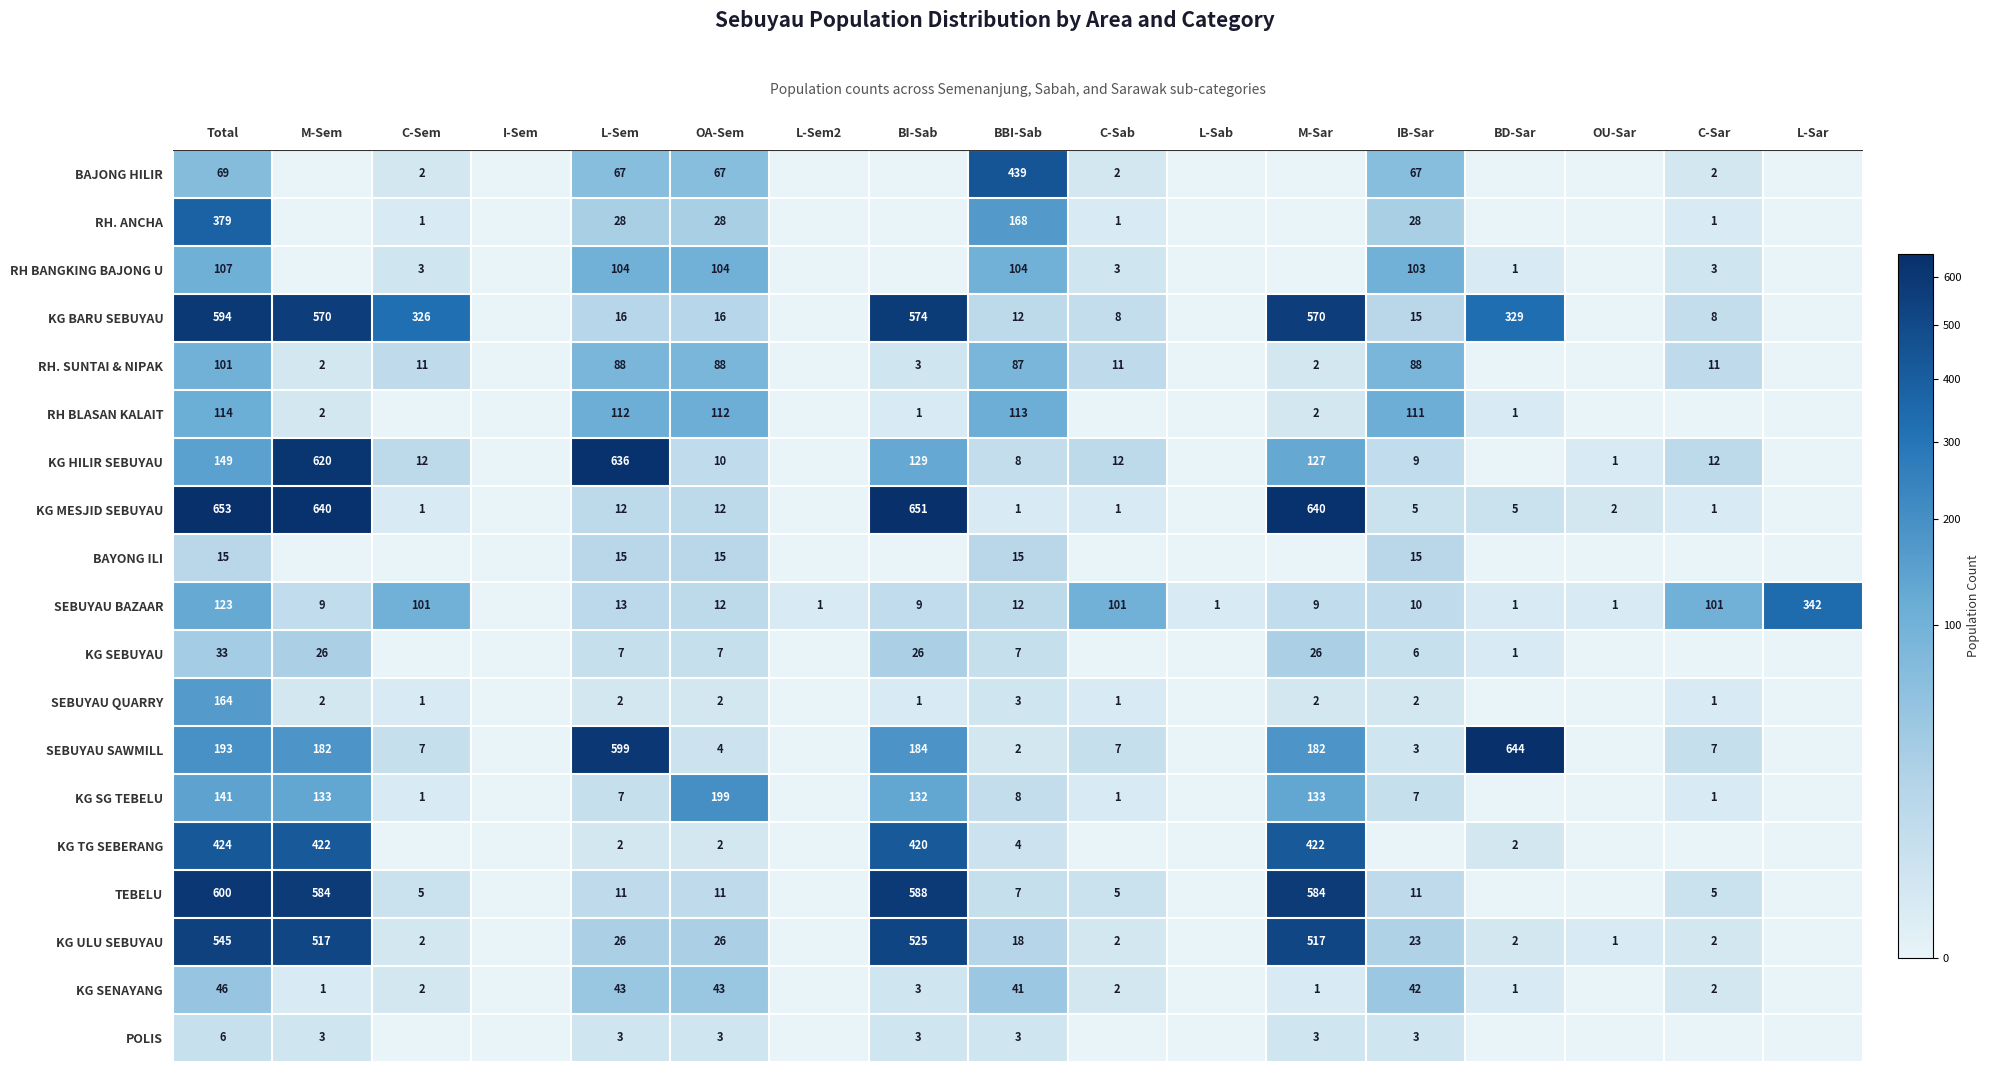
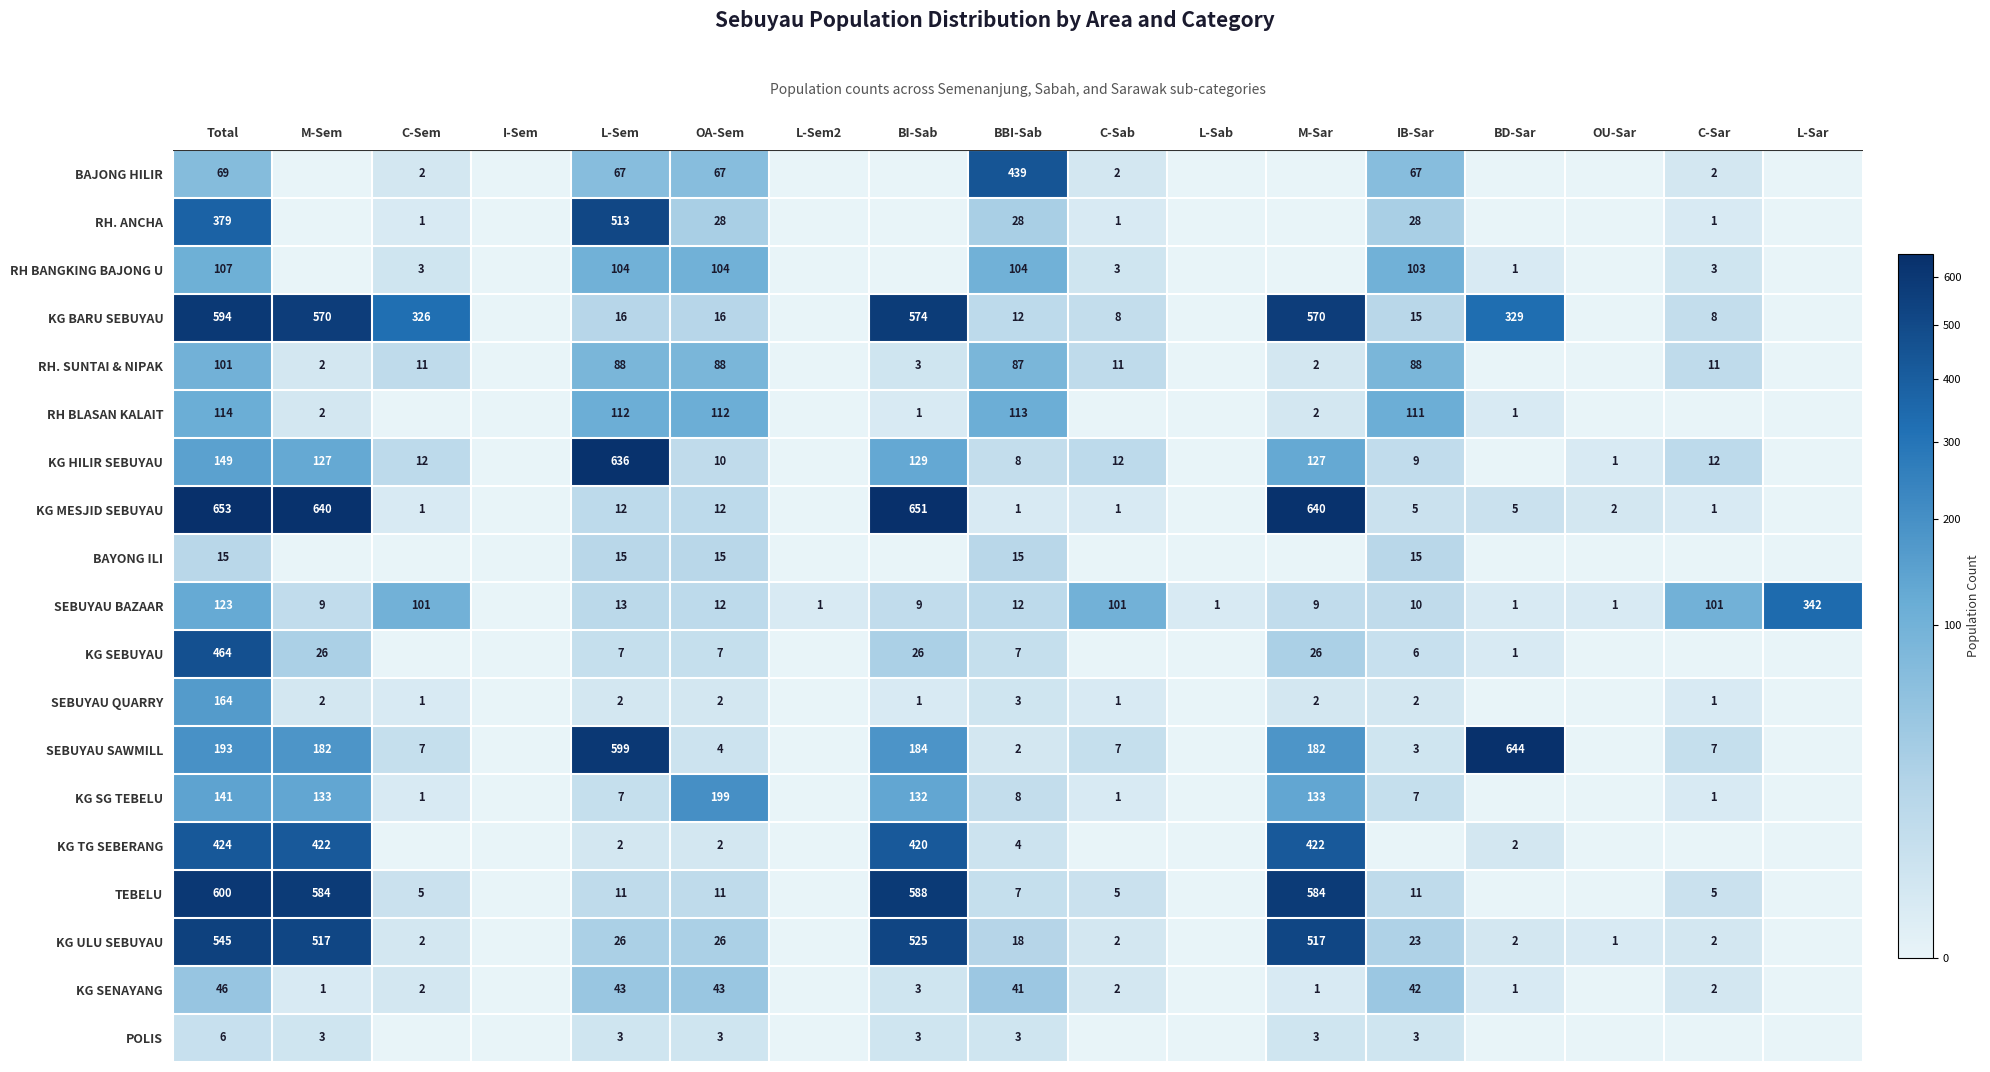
RH. ANCHA, L-Sem: 28 -> 513
RH. ANCHA, BBI-Sab: 168 -> 28
KG HILIR SEBUYAU, M-Sem: 620 -> 127
KG SEBUYAU, Total: 33 -> 464
